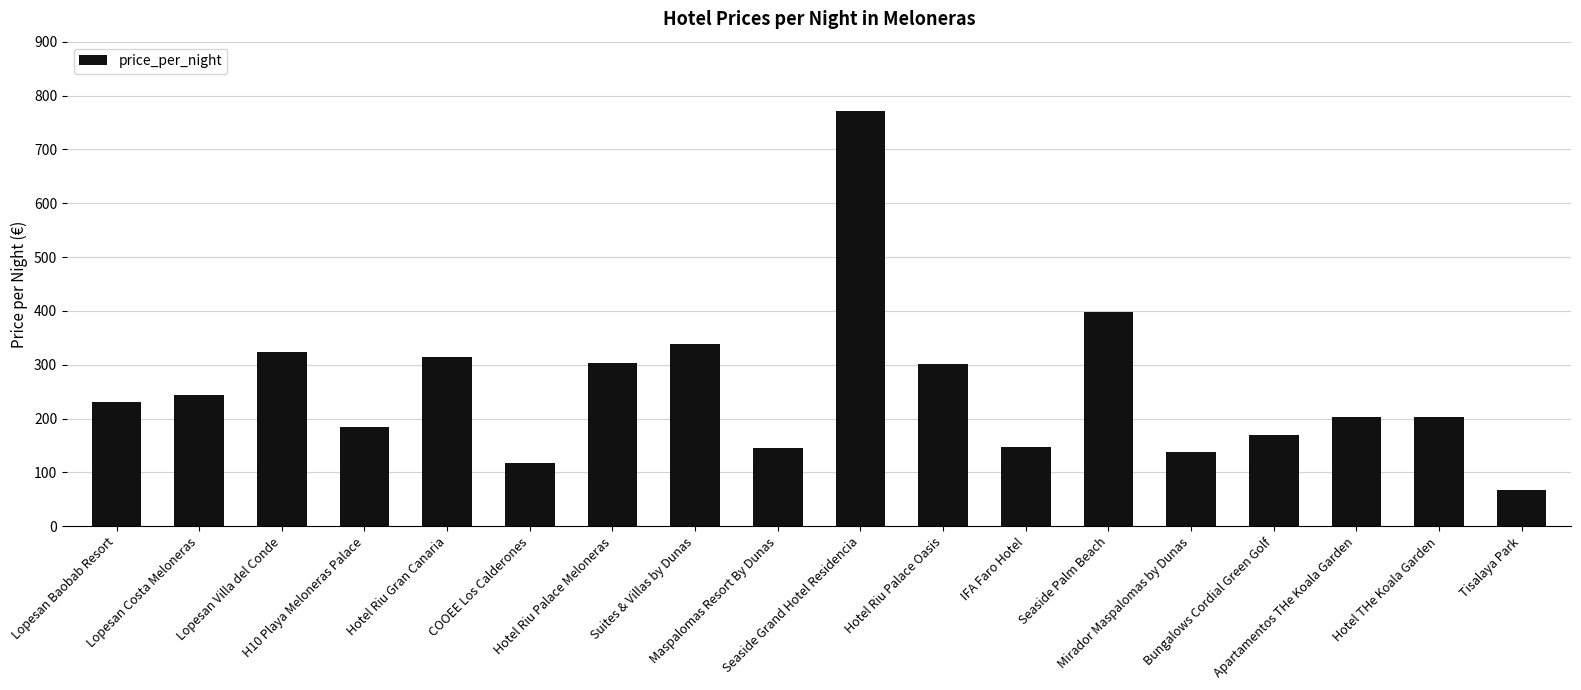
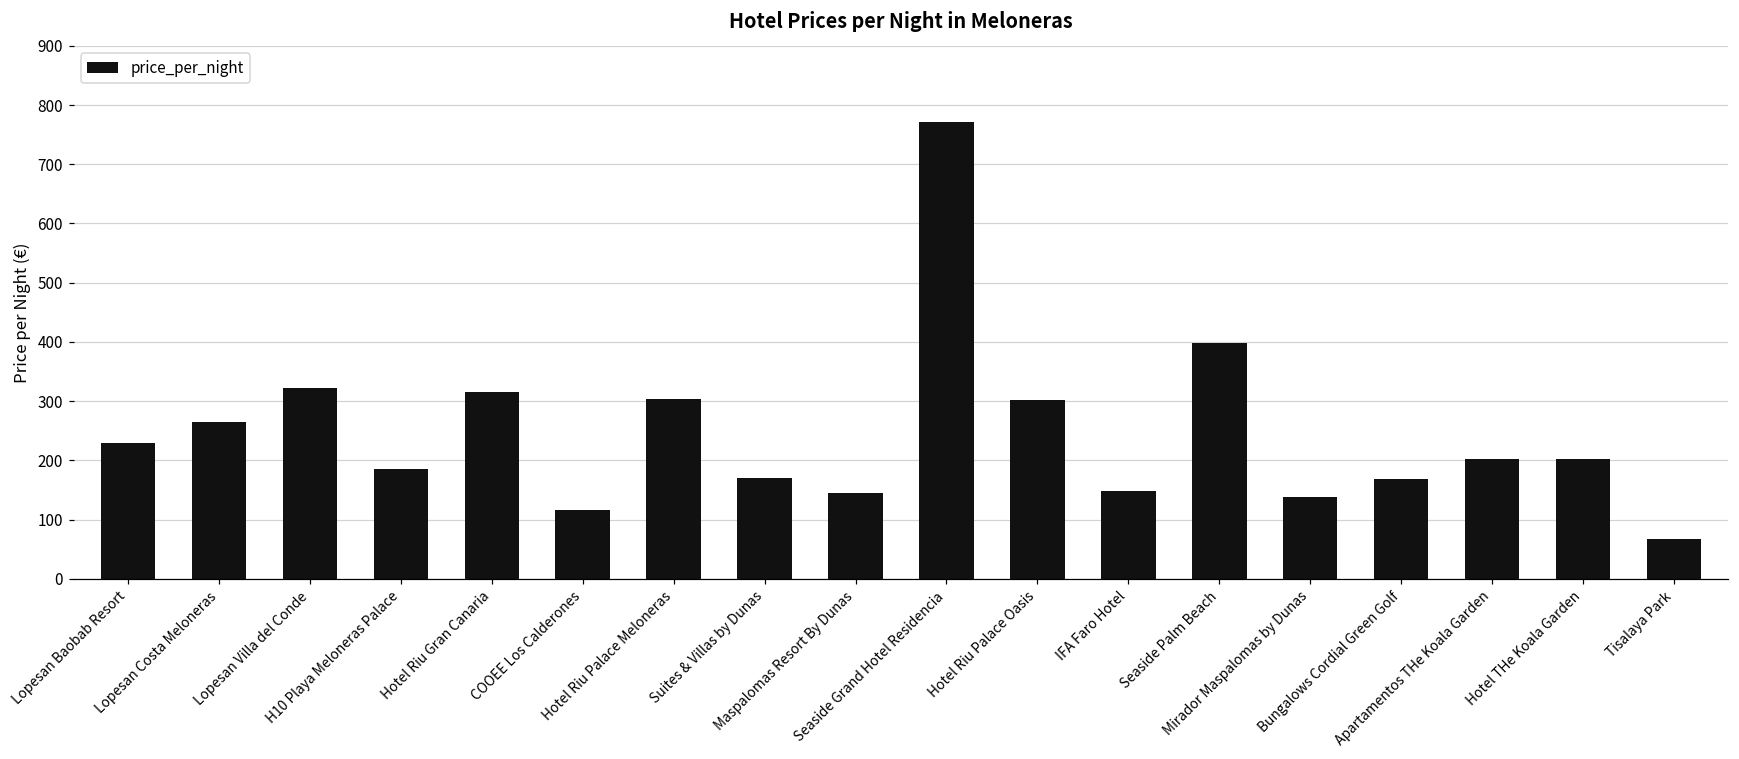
Lopesan Costa Meloneras: 240 -> 270
Suites & Villas by Dunas: 340 -> 170
